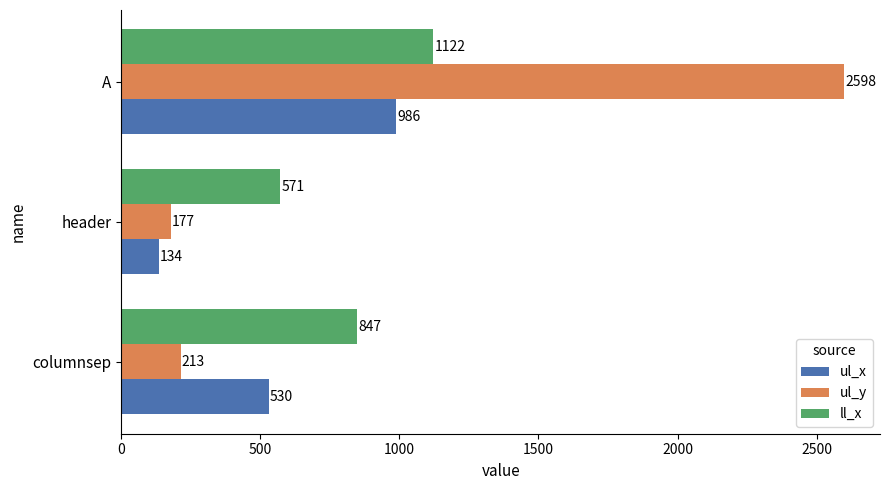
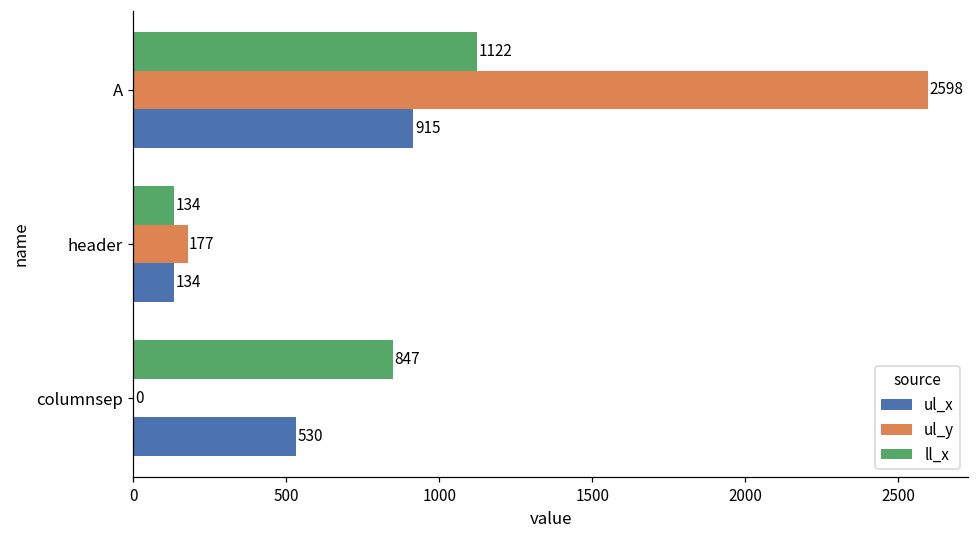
ul_x, A: 986 -> 915
ll_x, header: 571 -> 134
ul_y, columnsep: 213 -> 0
